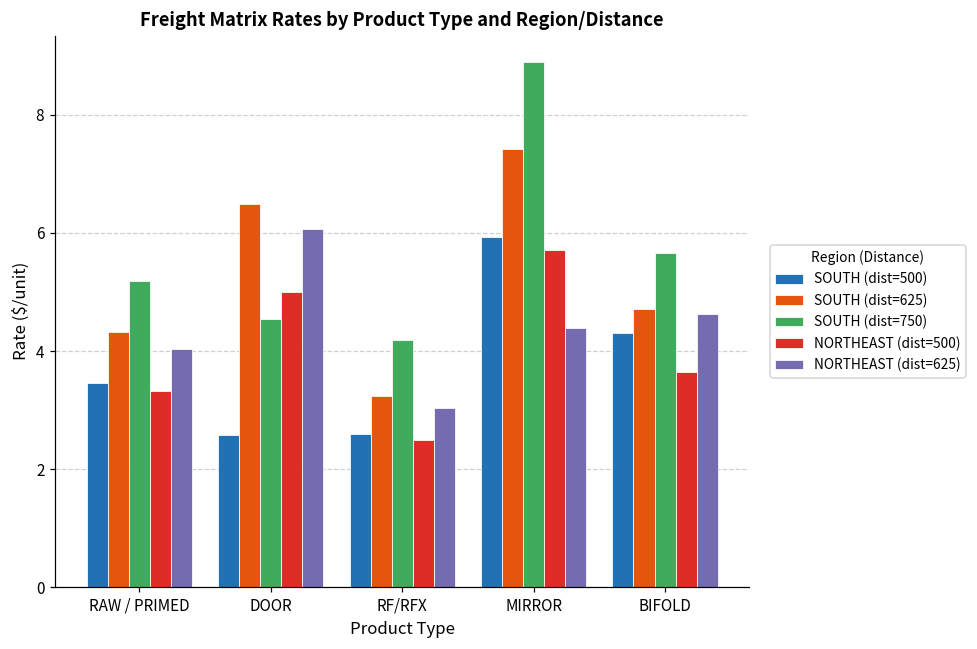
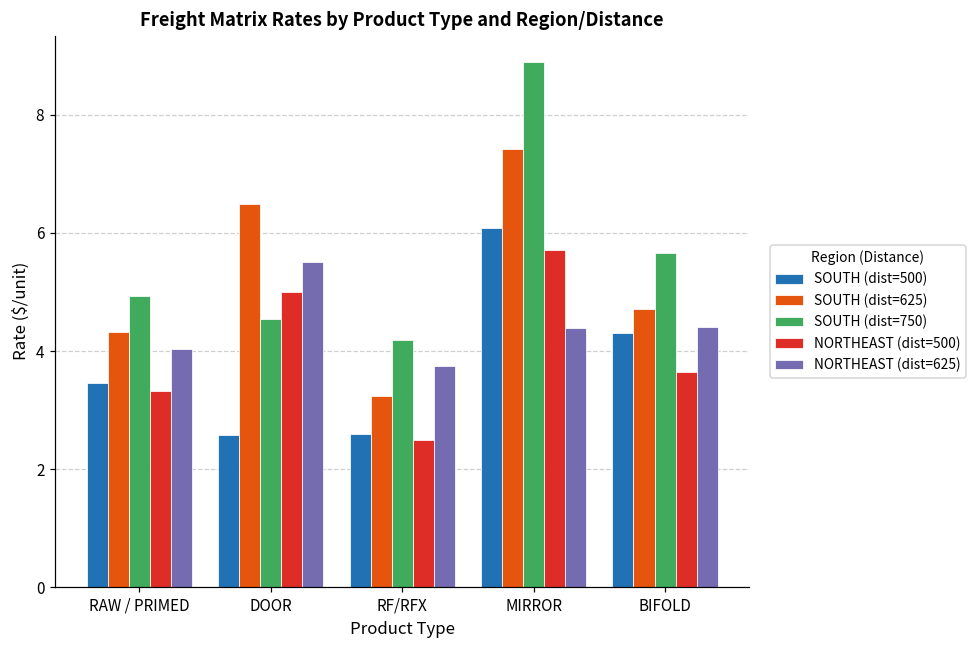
SOUTH (dist=750), RAW / PRIMED: 5.2 -> 4.9
NORTHEAST (dist=625), DOOR: 6.1 -> 5.5
NORTHEAST (dist=625), RF/RFX: 3.0 -> 3.7
SOUTH (dist=500), MIRROR: 5.9 -> 6.1
NORTHEAST (dist=625), BIFOLD: 4.6 -> 4.4
